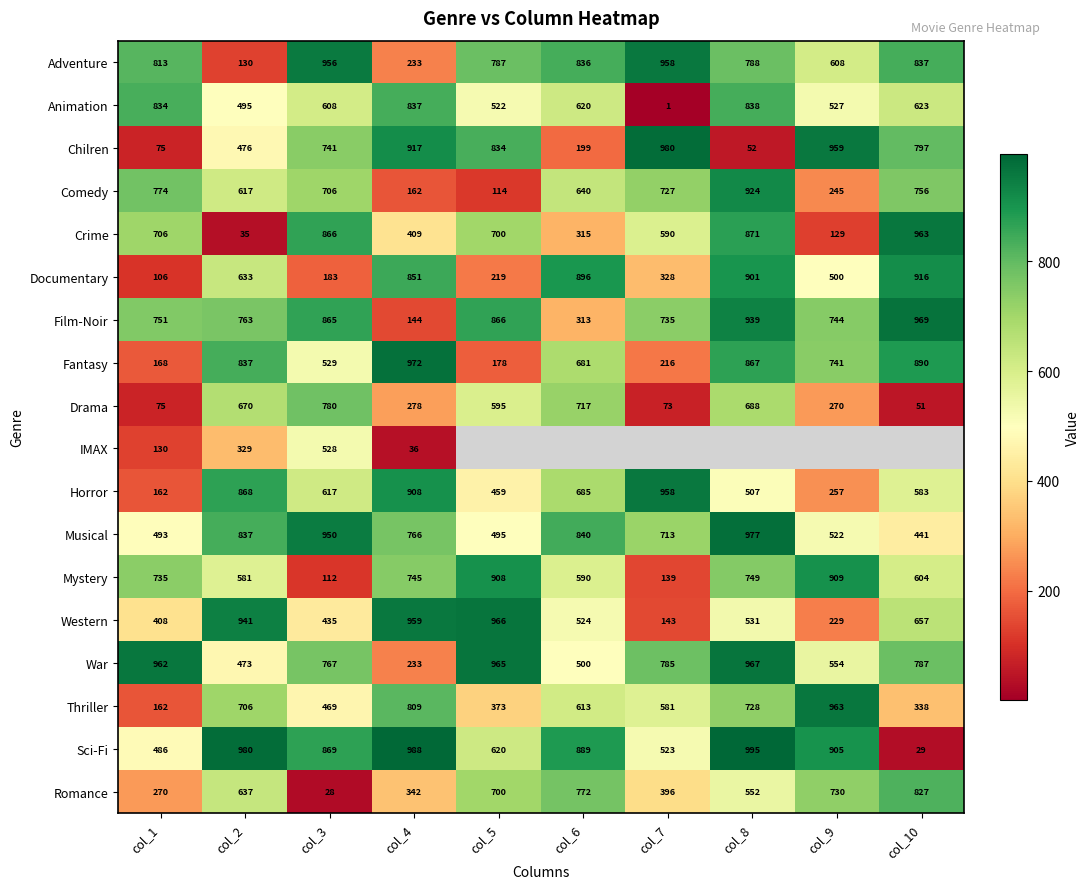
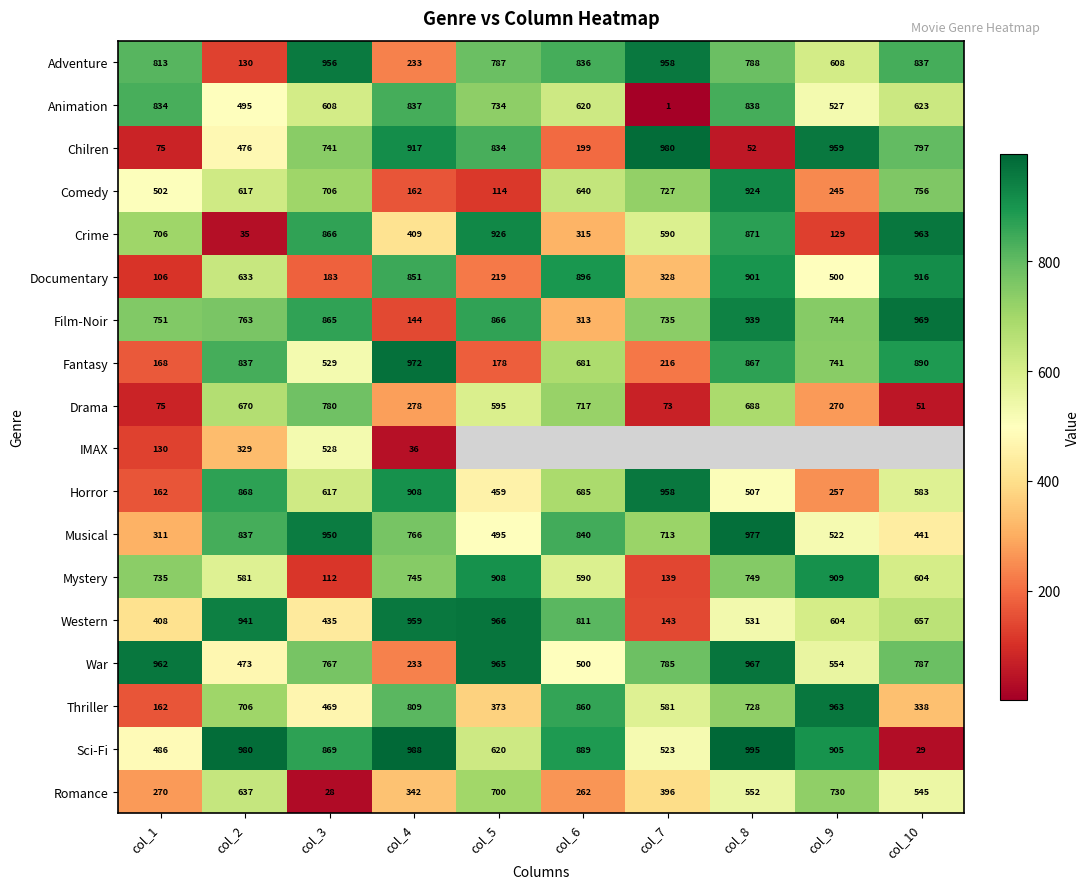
Animation, col_5: 522 -> 734
Comedy, col_1: 774 -> 502
Crime, col_5: 700 -> 926
Musical, col_1: 493 -> 311
Western, col_6: 524 -> 811
Western, col_9: 229 -> 604
Thriller, col_6: 613 -> 860
Romance, col_6: 772 -> 262
Romance, col_10: 827 -> 545
